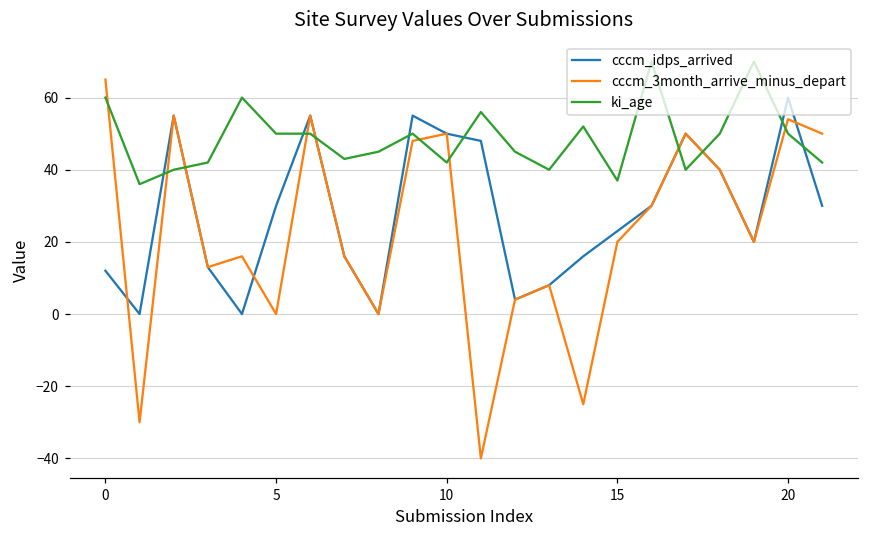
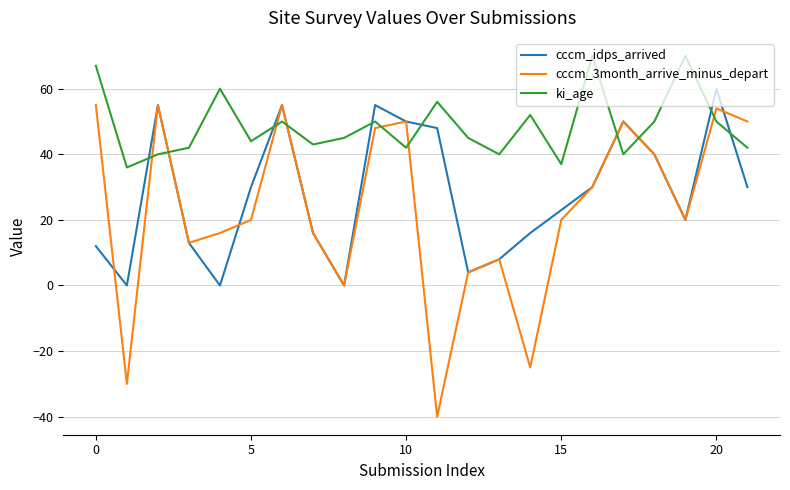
cccm_3month_arrive_minus_depart, 0: 65 -> 55
ki_age, 0: 60 -> 67
cccm_3month_arrive_minus_depart, 5: 0 -> 20
ki_age, 5: 50 -> 44
